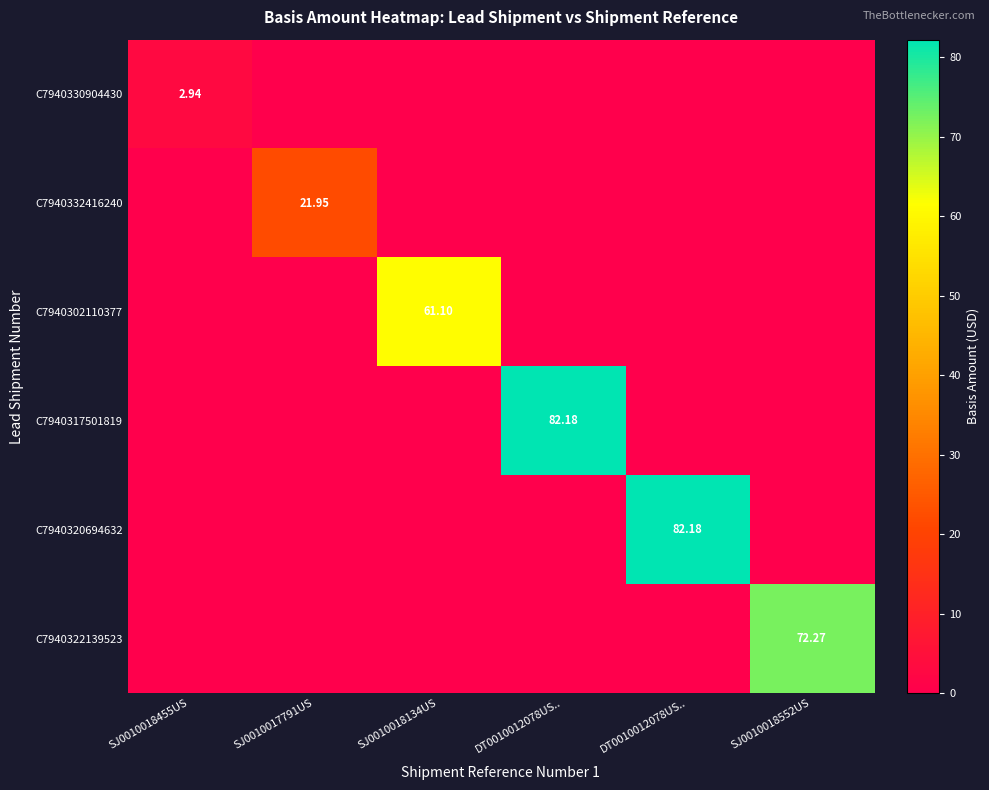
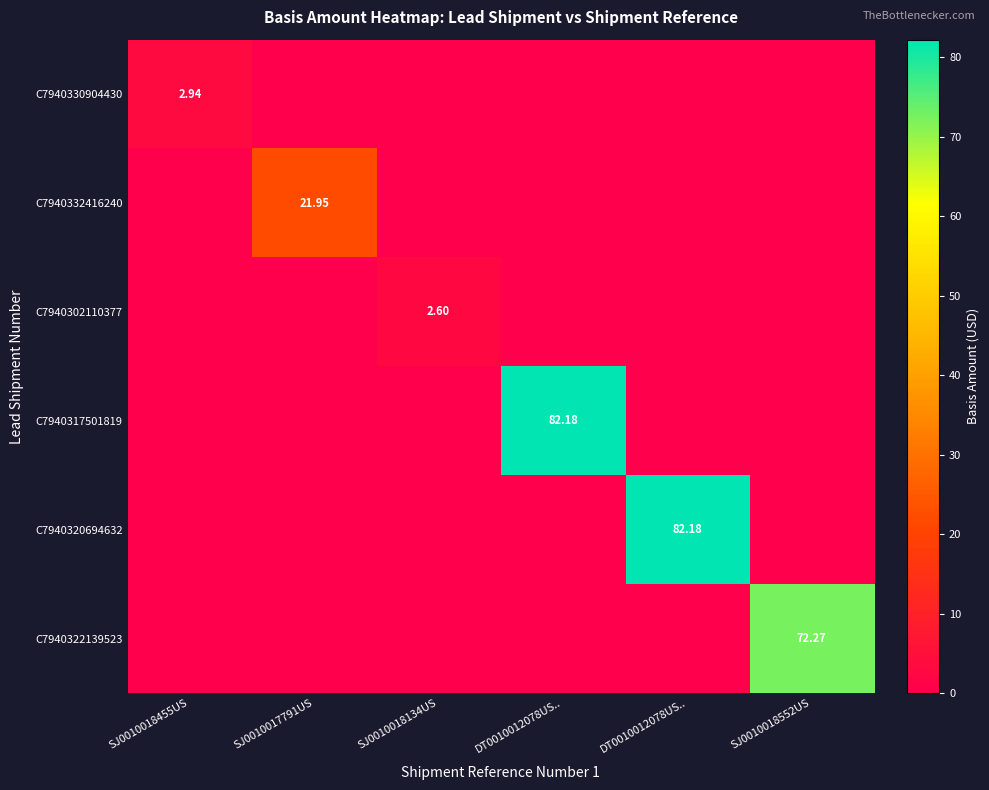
C7940302110377, SJ0010018134US: 61.10 -> 2.60
